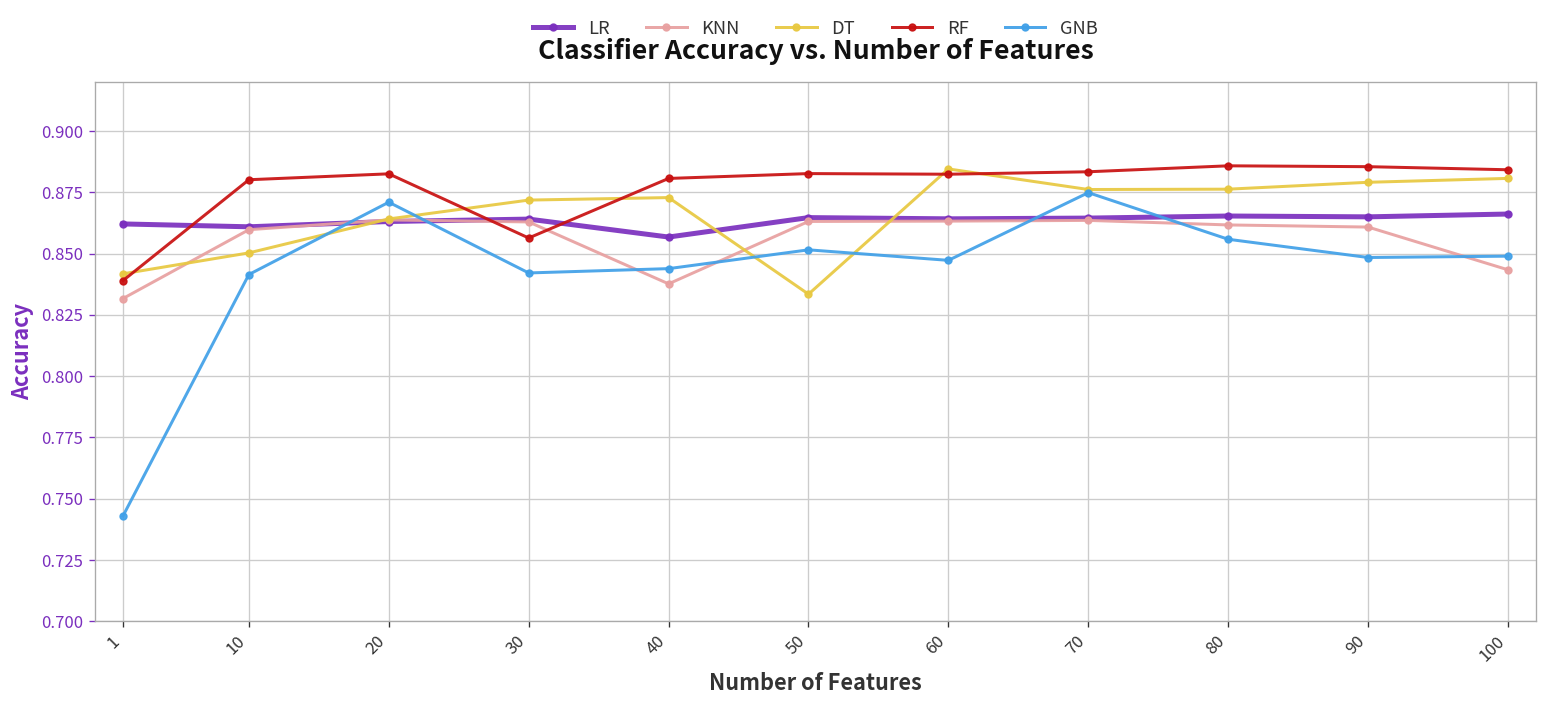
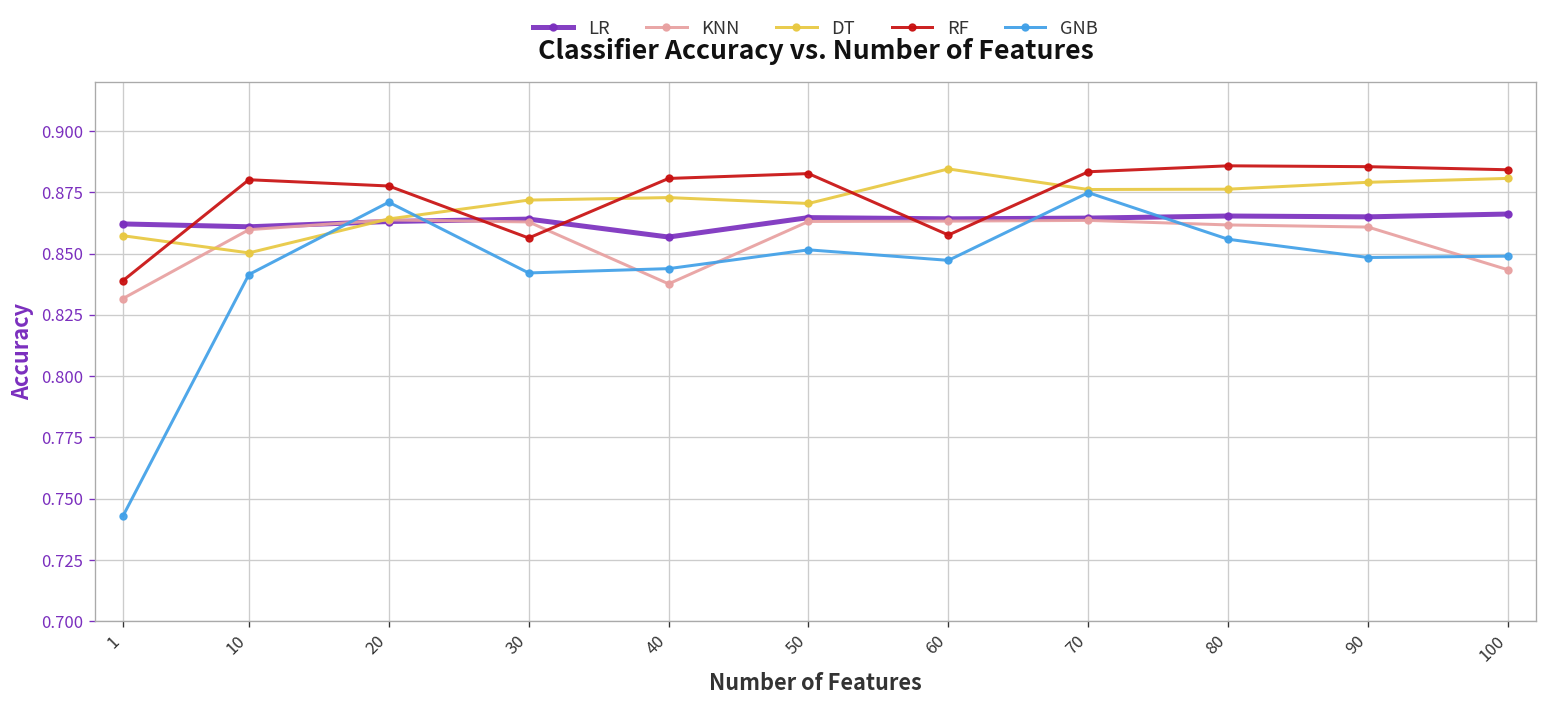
DT, 1: 0.842 -> 0.857
RF, 20: 0.883 -> 0.878
DT, 50: 0.833 -> 0.870
RF, 60: 0.882 -> 0.858
